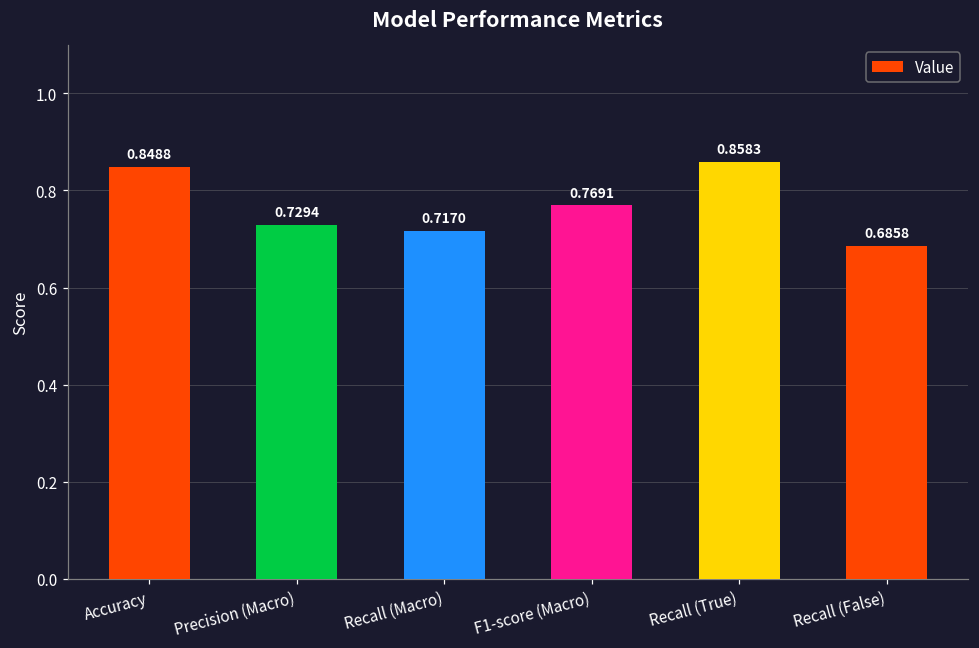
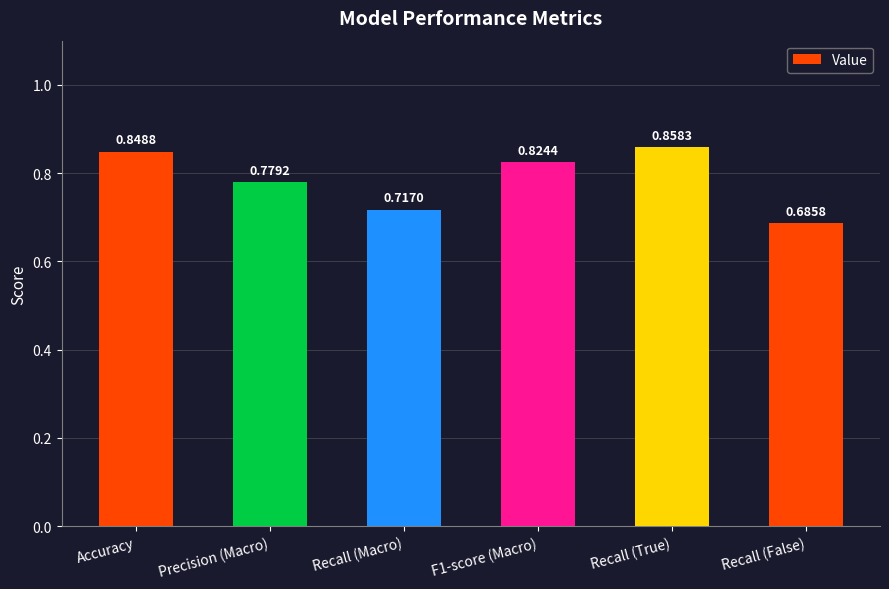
Precision (Macro): 0.7294 -> 0.7792
F1-score (Macro): 0.7691 -> 0.8244
